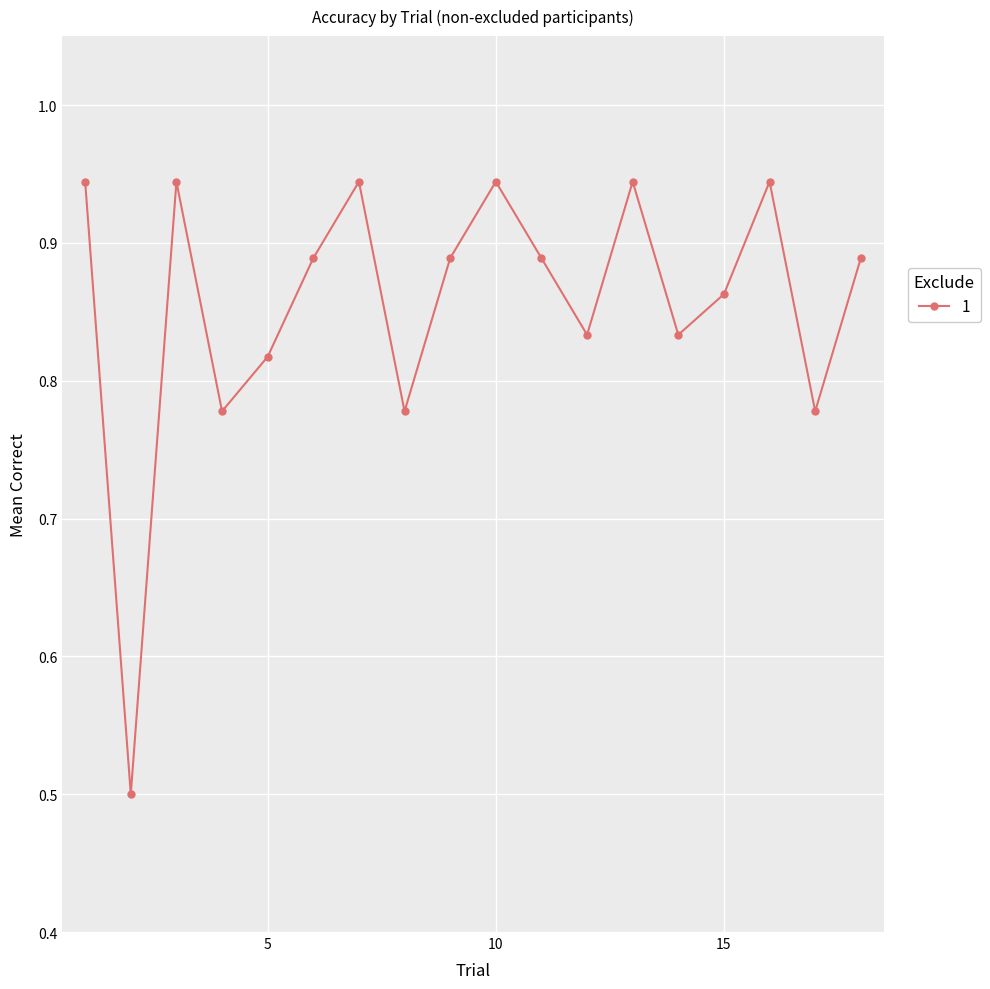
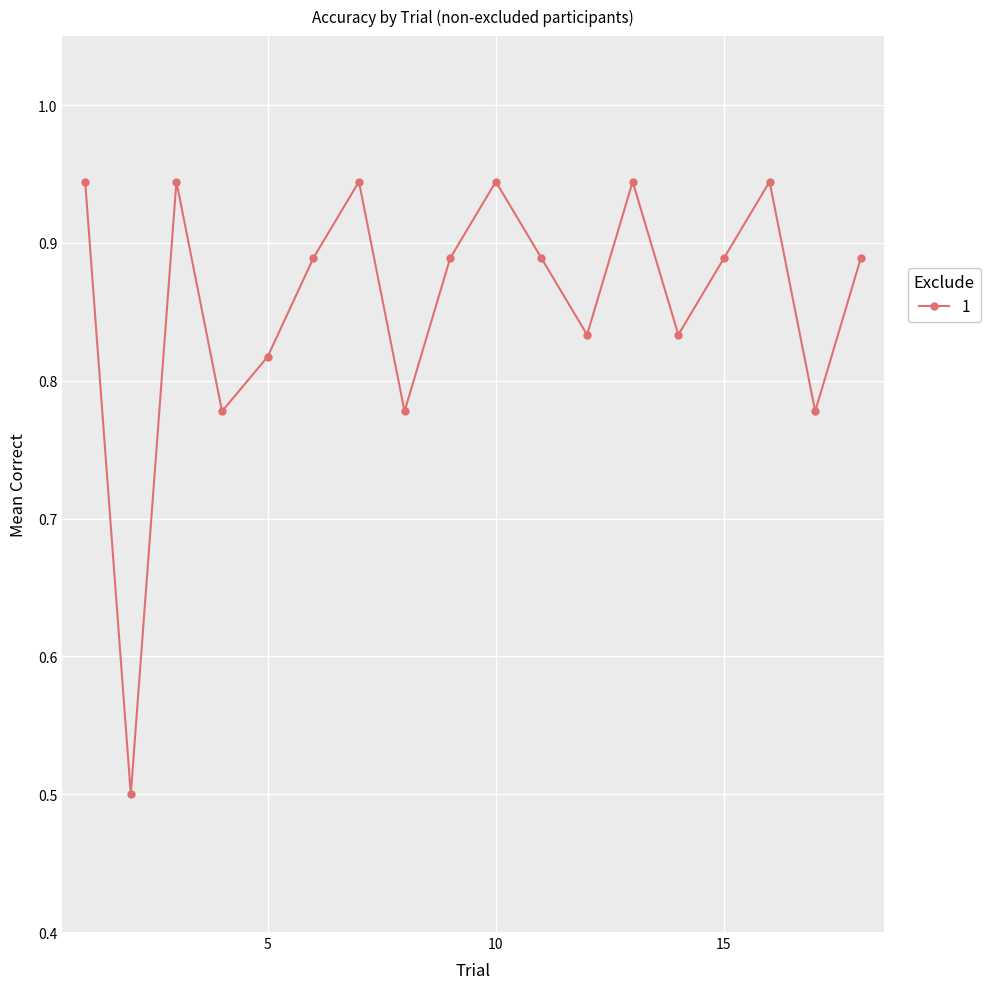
15: 0.863 -> 0.889
